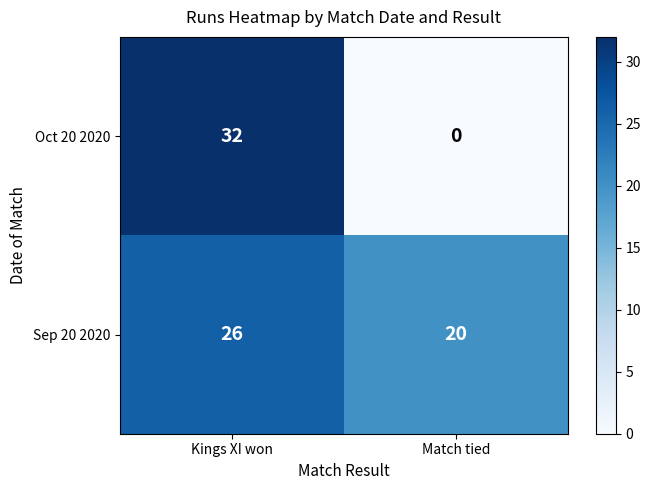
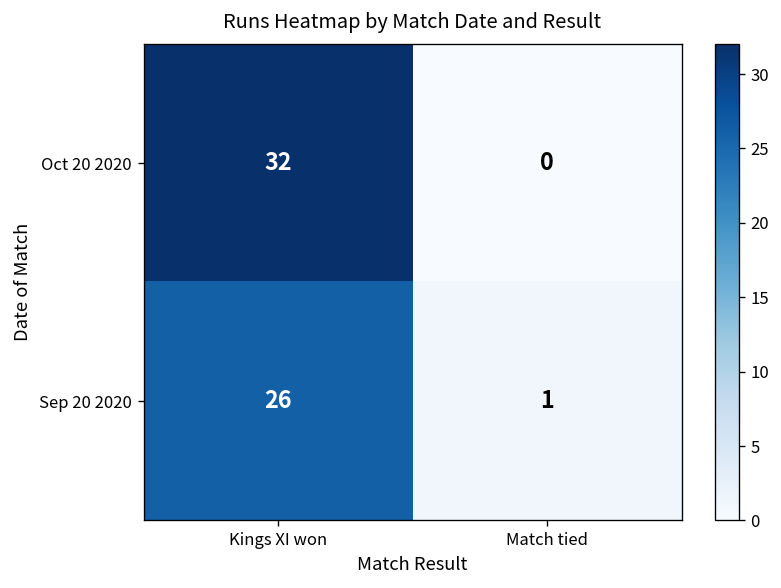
Sep 20 2020, Match tied: 20 -> 1
